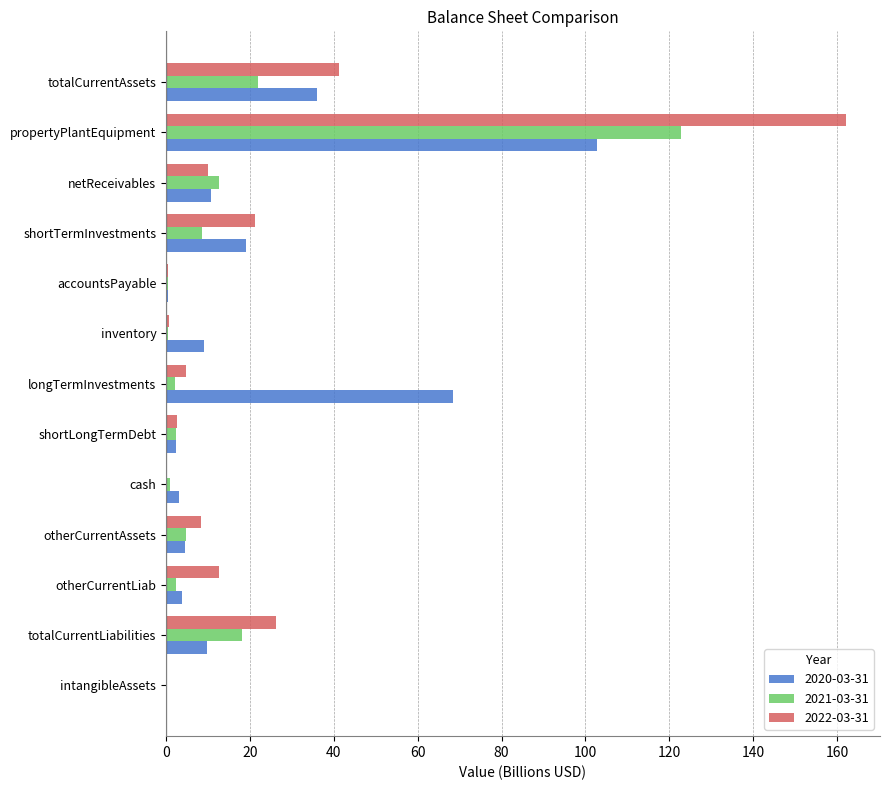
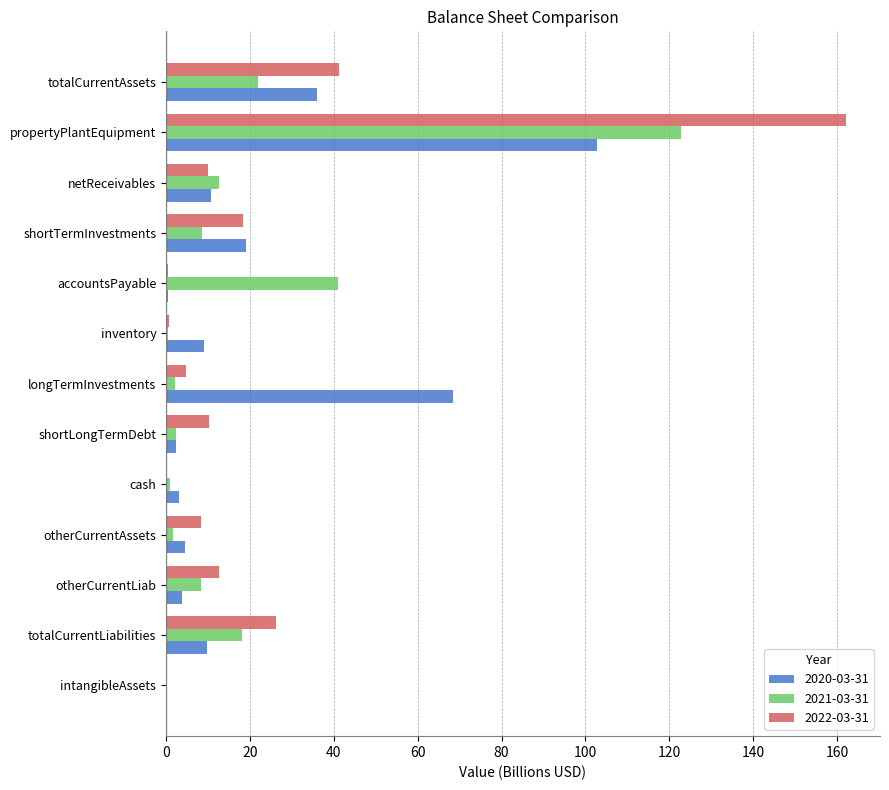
2022-03-31, shortTermInvestments: 21 -> 18
2021-03-31, accountsPayable: 0 -> 41
2022-03-31, shortLongTermDebt: 3 -> 10
2021-03-31, otherCurrentAssets: 5 -> 2
2021-03-31, otherCurrentLiab: 2 -> 8
